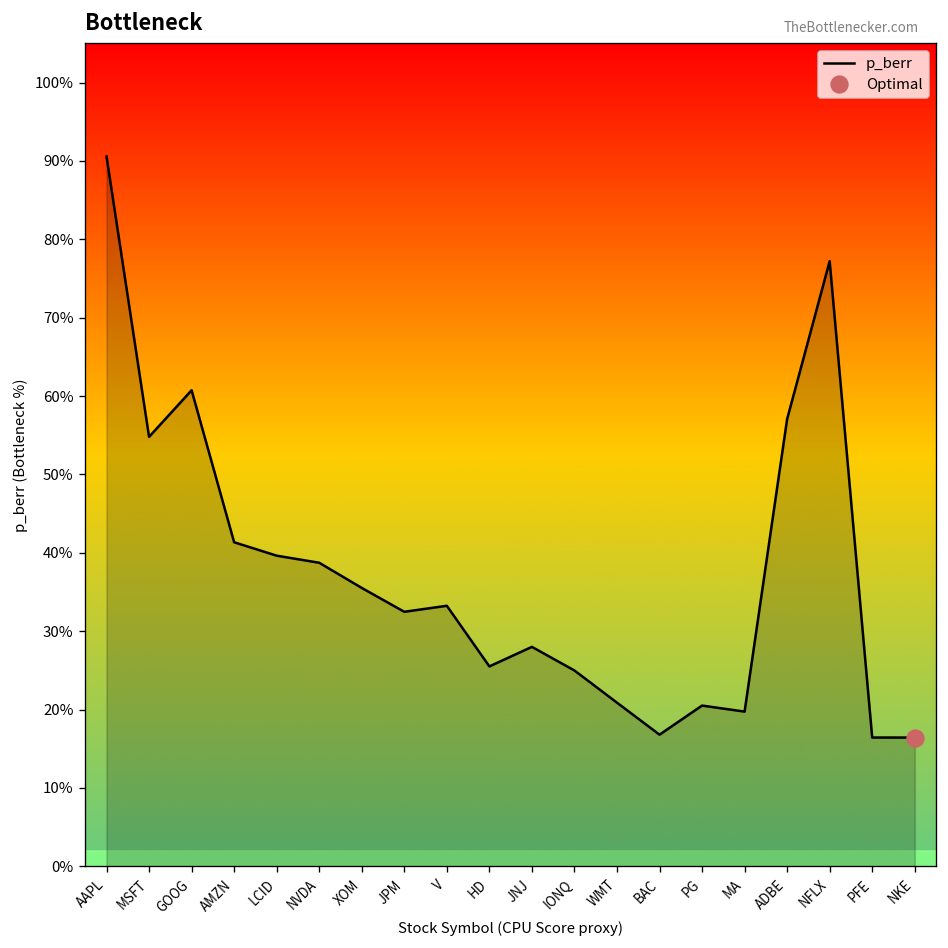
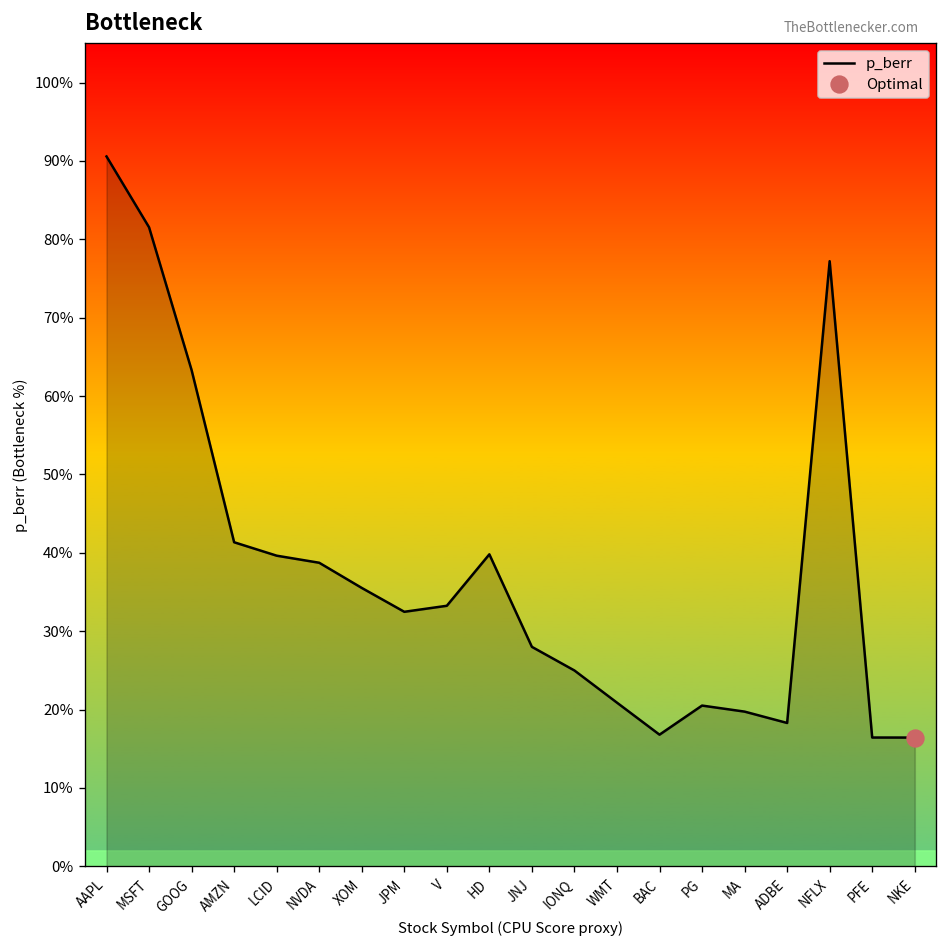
p_berr, MSFT: 55% -> 82%
p_berr, GOOG: 61% -> 63%
p_berr, HD: 26% -> 40%
p_berr, ADBE: 57% -> 18%
